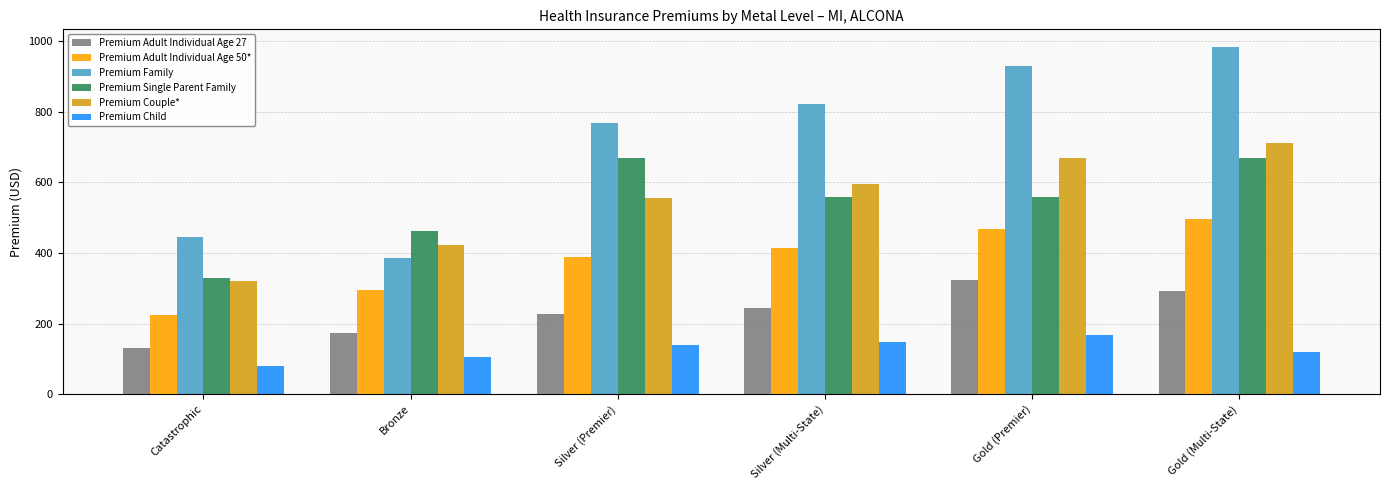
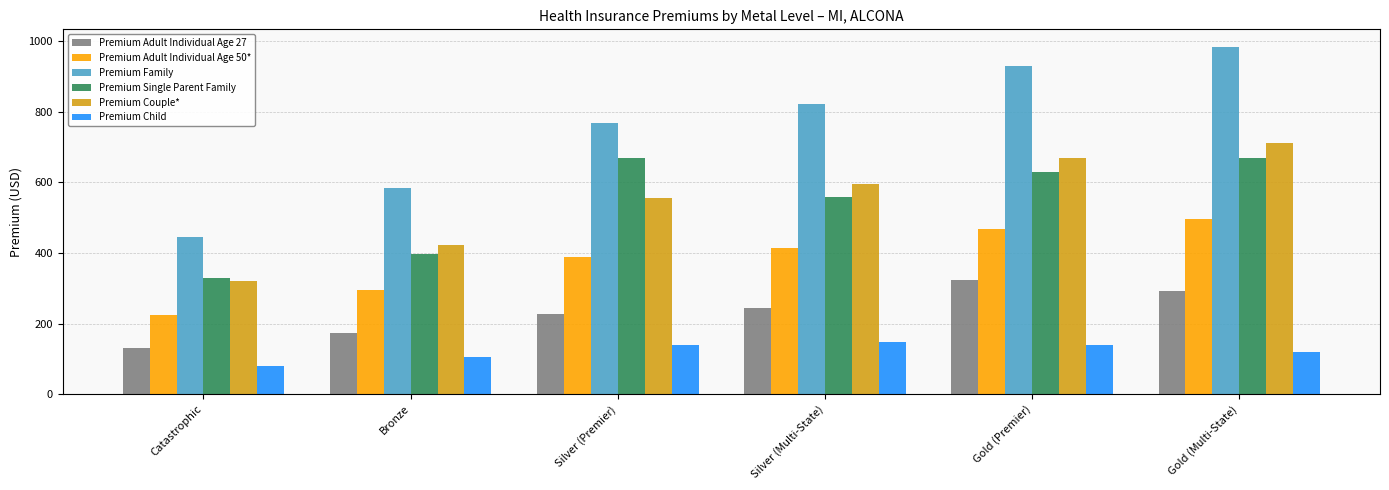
Premium Family, Bronze: 390 -> 580
Premium Single Parent Family, Bronze: 460 -> 400
Premium Single Parent Family, Gold (Premier): 560 -> 630
Premium Child, Gold (Premier): 170 -> 140
